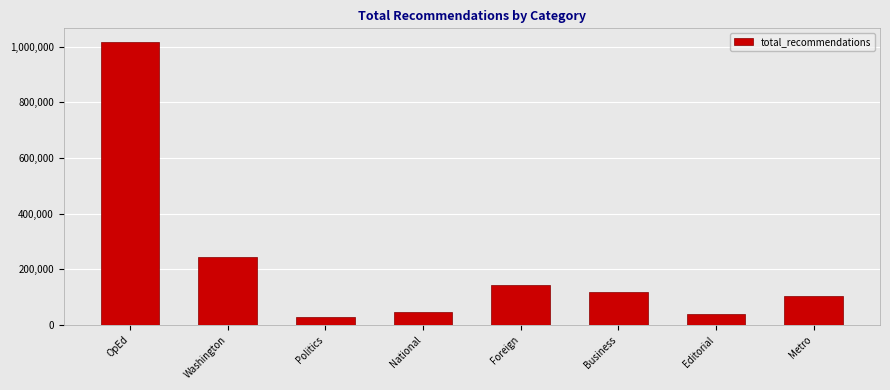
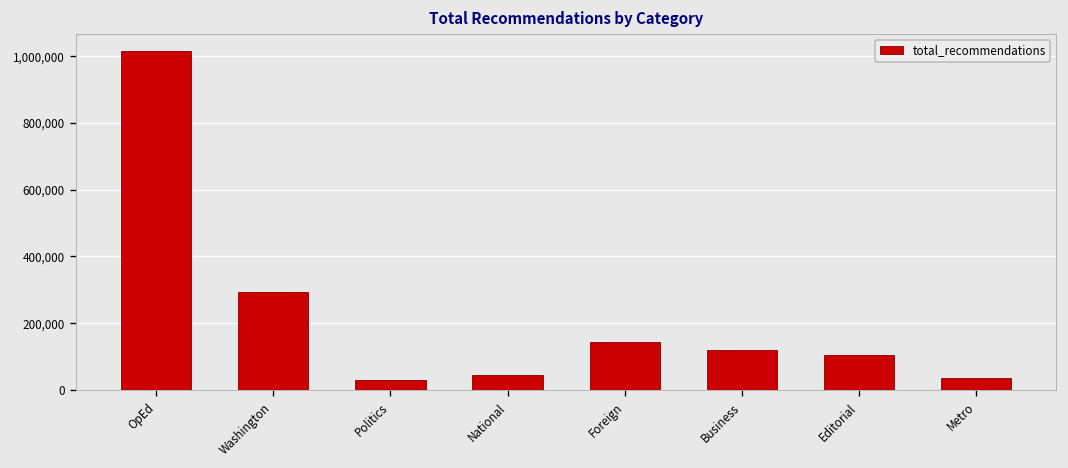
Washington: 250,000 -> 290,000
Editorial: 40,000 -> 100,000
Metro: 100,000 -> 40,000
